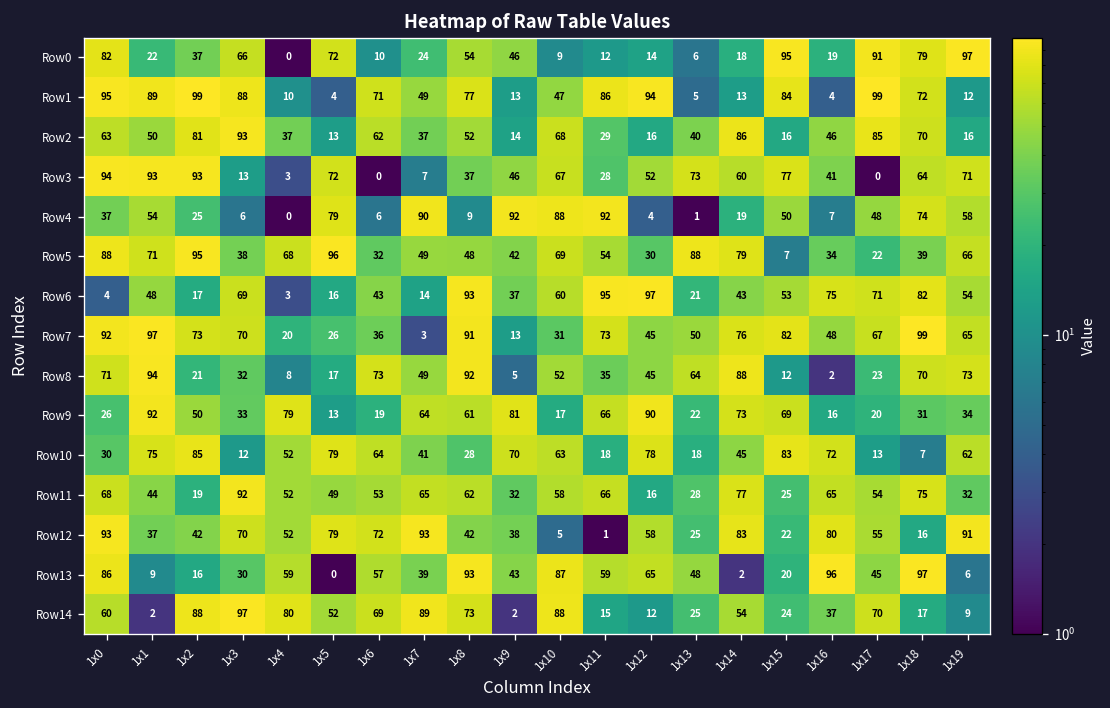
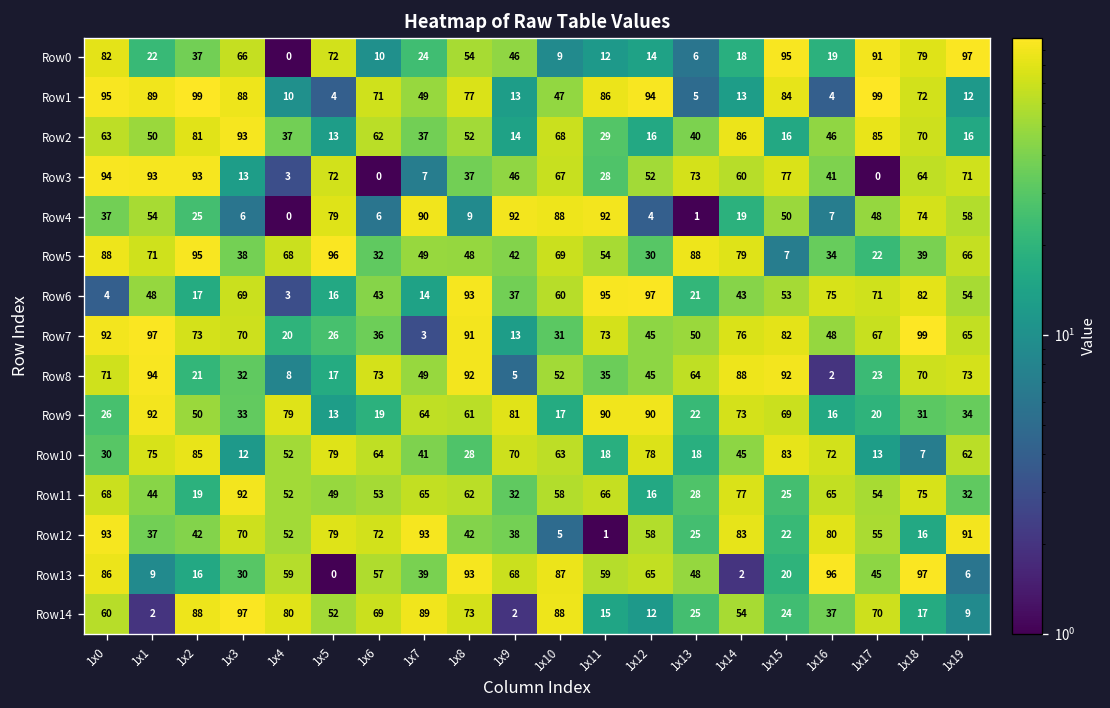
Row8, 1x15: 12 -> 92
Row9, 1x11: 66 -> 90
Row13, 1x9: 43 -> 68
